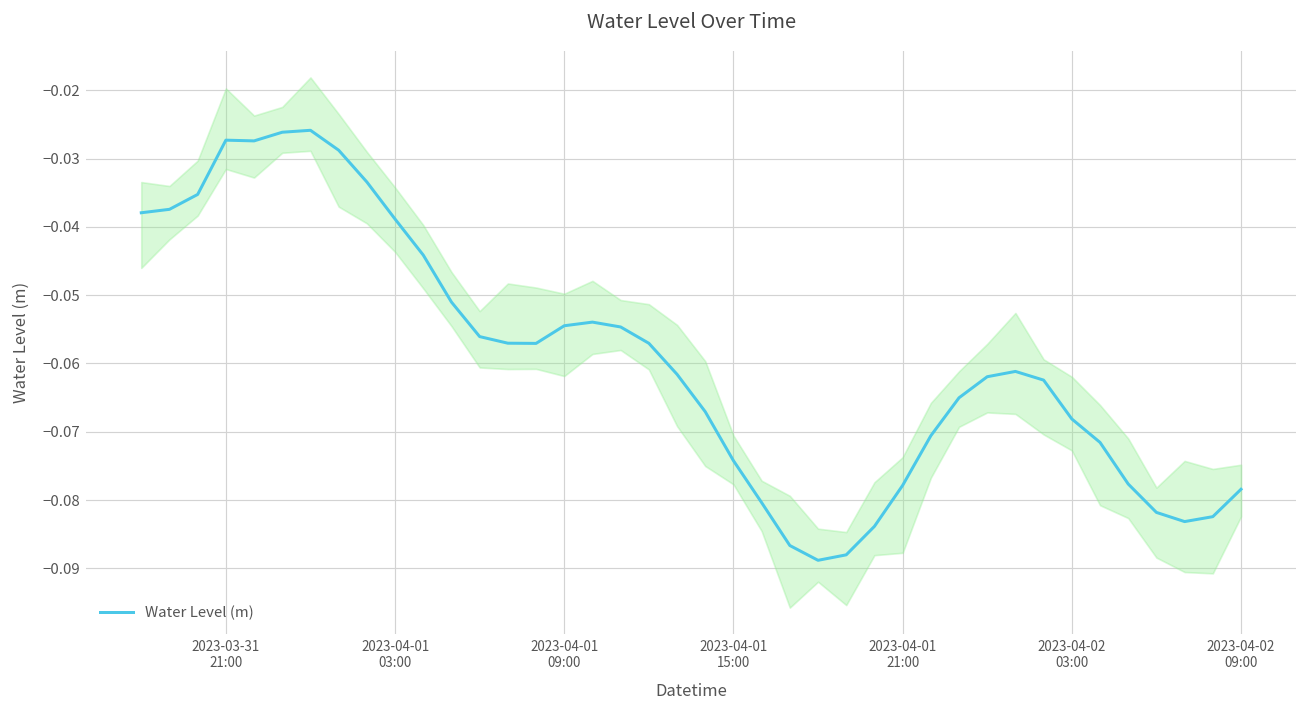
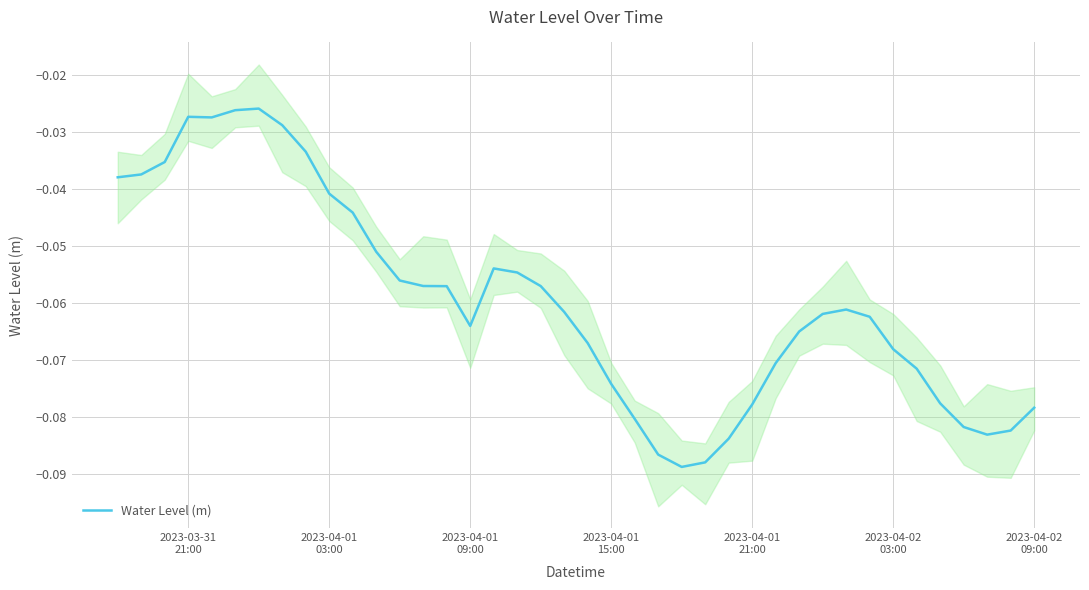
Water Level (m), 2023-04-01 03:00: -0.039 -> -0.041
Water Level (m), 2023-04-01 09:00: -0.054 -> -0.064
